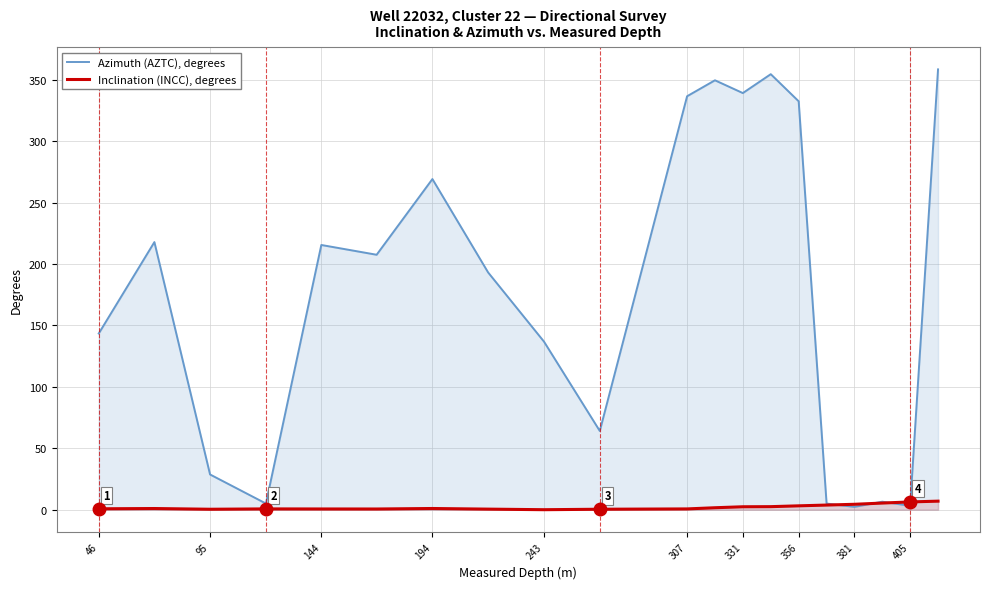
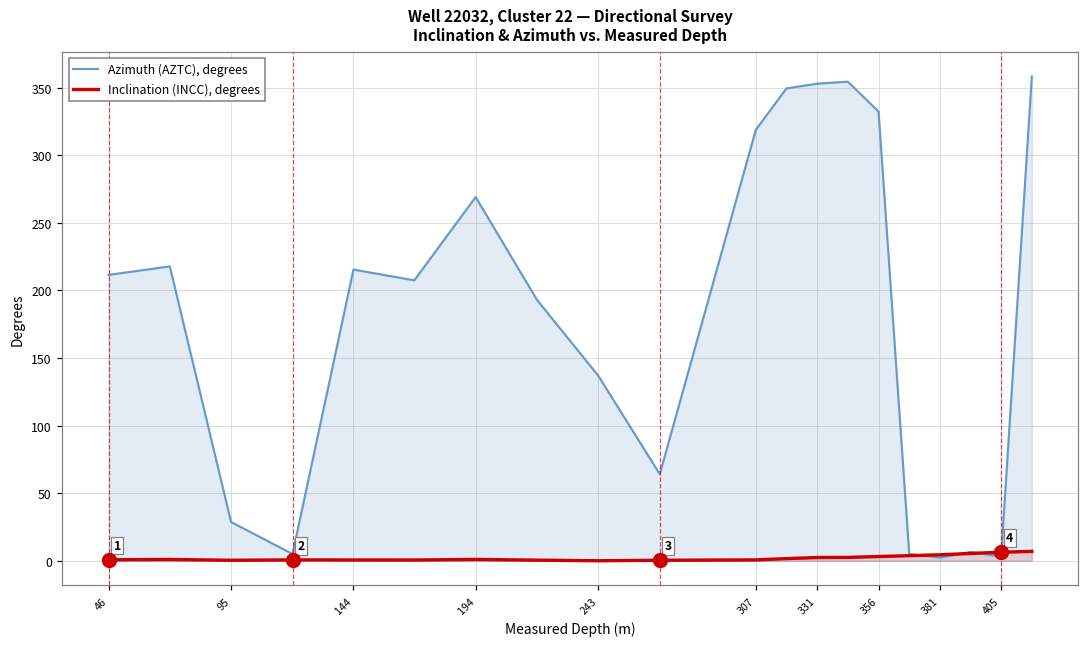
Azimuth (AZTC), degrees, 46: 143 -> 212
Azimuth (AZTC), degrees, 307: 336 -> 319
Azimuth (AZTC), degrees, 331: 339 -> 353
